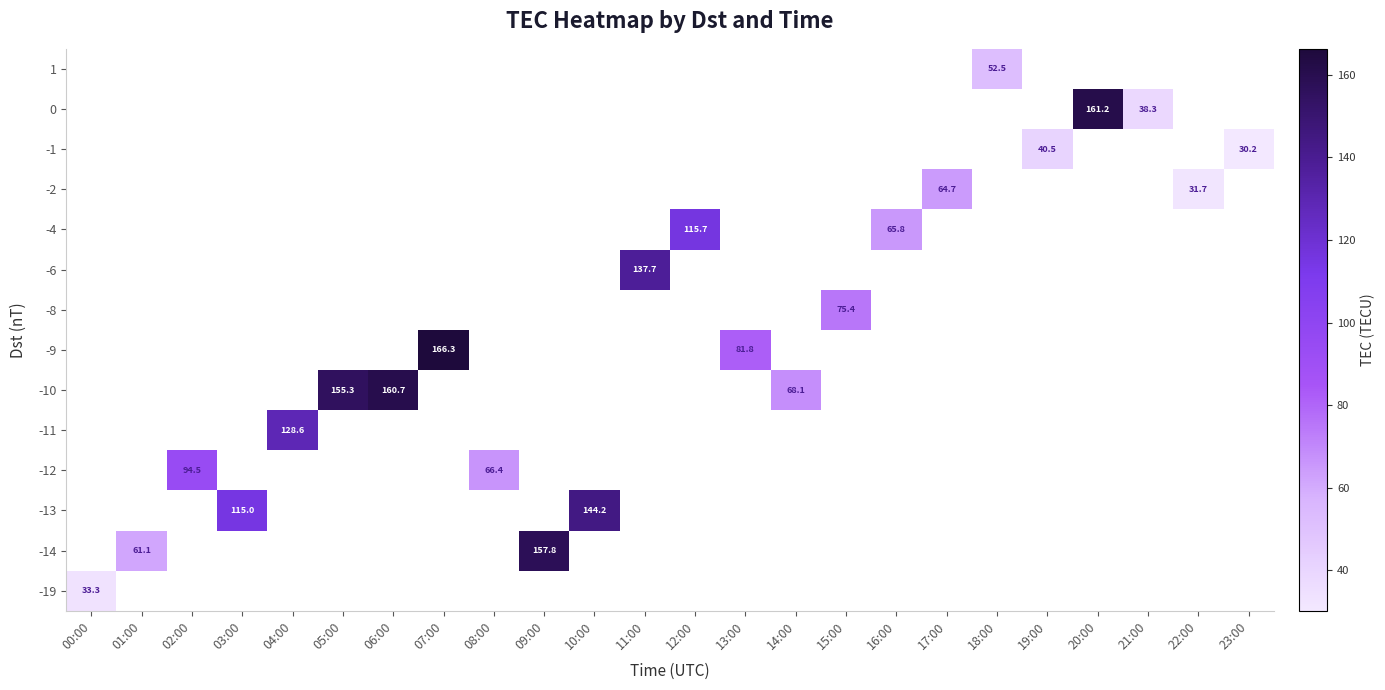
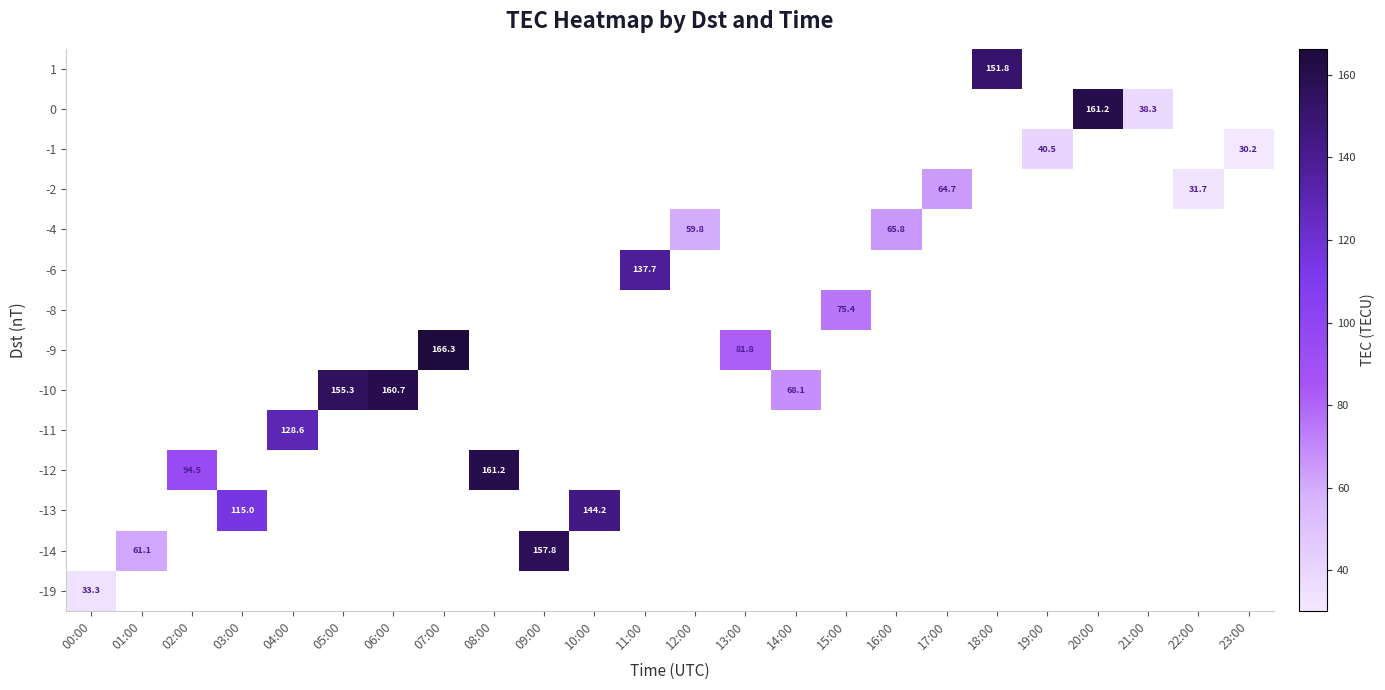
1, 18:00: 52.5 -> 151.8
-4, 12:00: 115.7 -> 59.8
-12, 08:00: 66.4 -> 161.2
